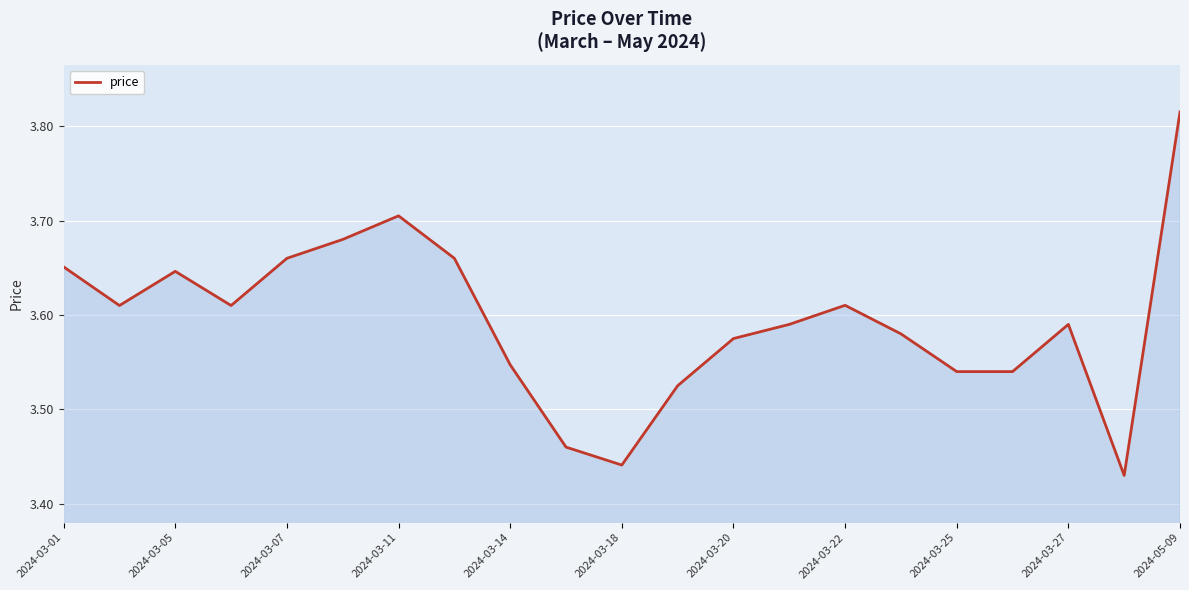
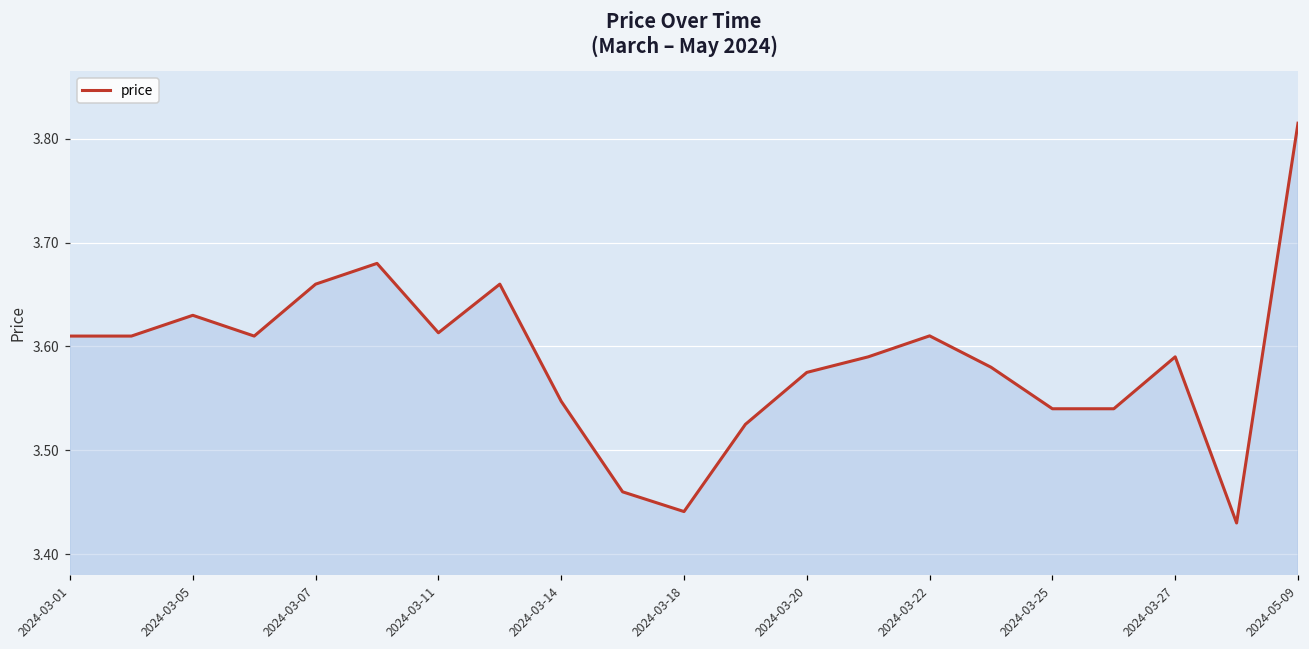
2024-03-01: 3.65 -> 3.61
2024-03-05: 3.65 -> 3.63
2024-03-11: 3.70 -> 3.61
